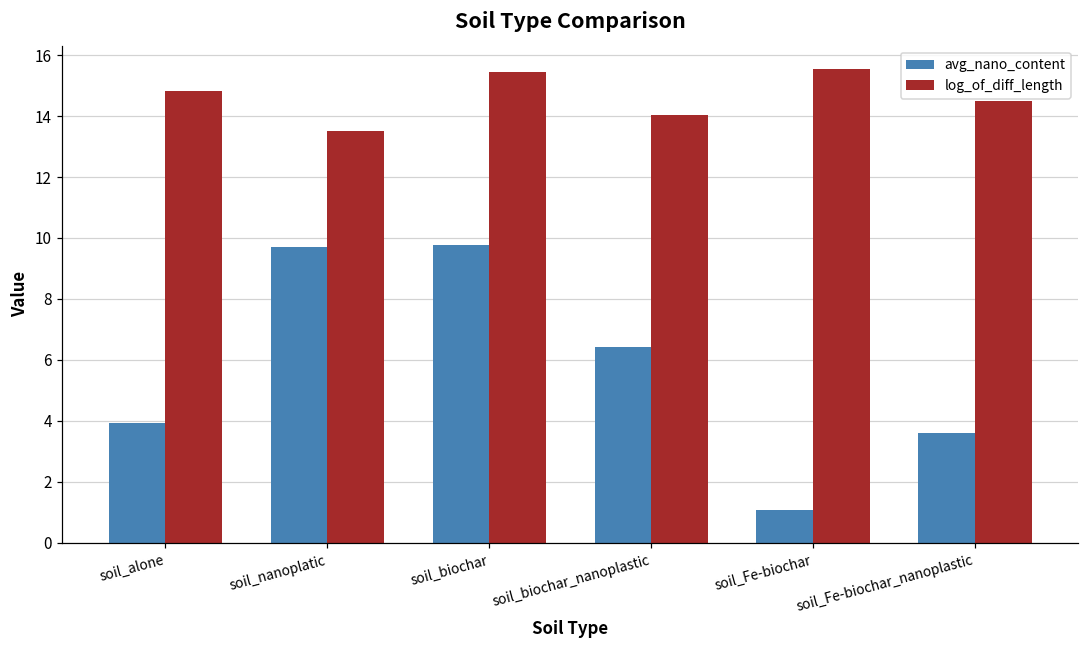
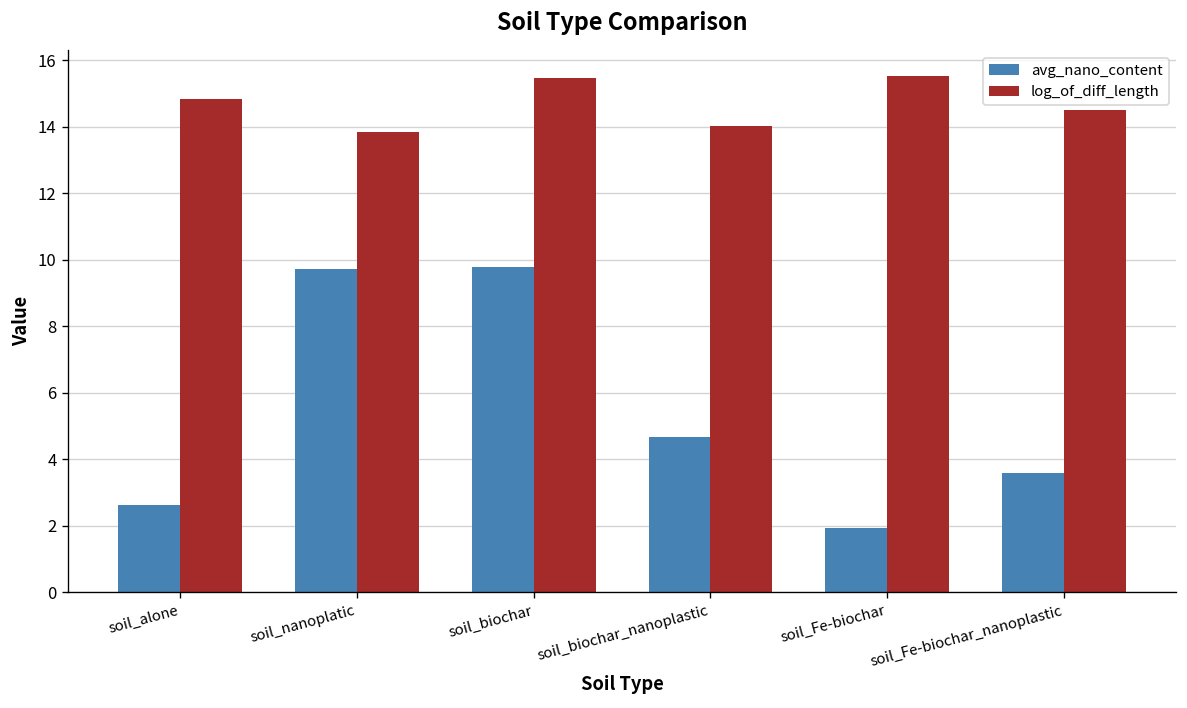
avg_nano_content, soil_alone: 3.9 -> 2.6
log_of_diff_length, soil_nanoplatic: 13.5 -> 13.8
avg_nano_content, soil_biochar_nanoplastic: 6.4 -> 4.7
avg_nano_content, soil_Fe-biochar: 1.1 -> 1.9
